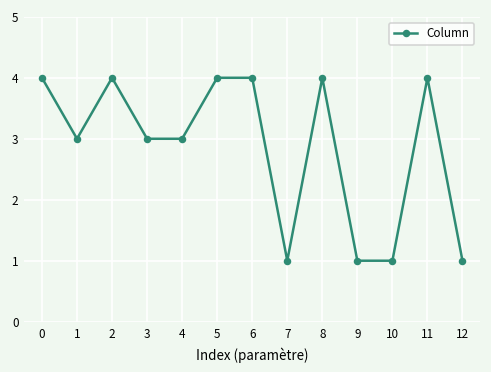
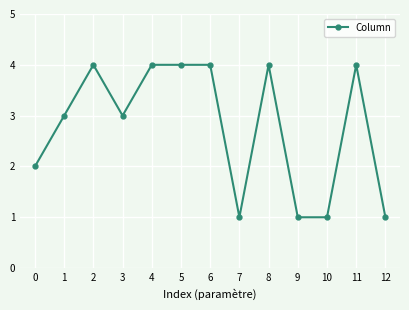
0: 4 -> 2
4: 3 -> 4
